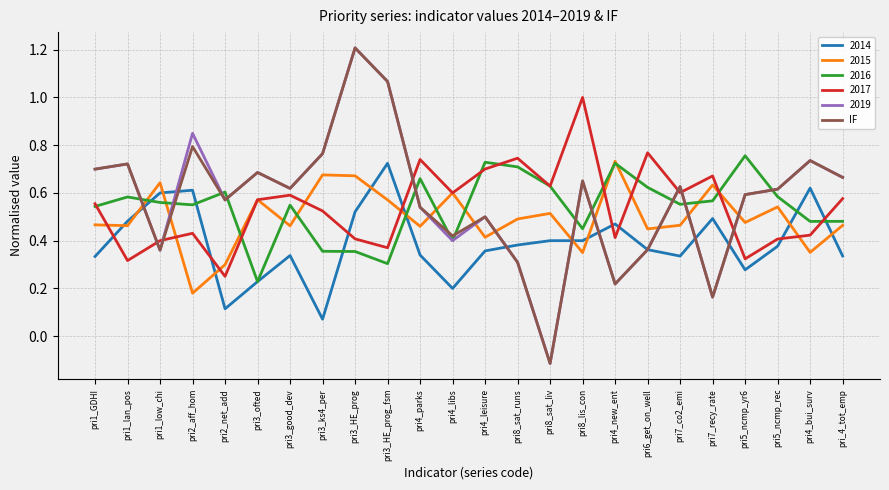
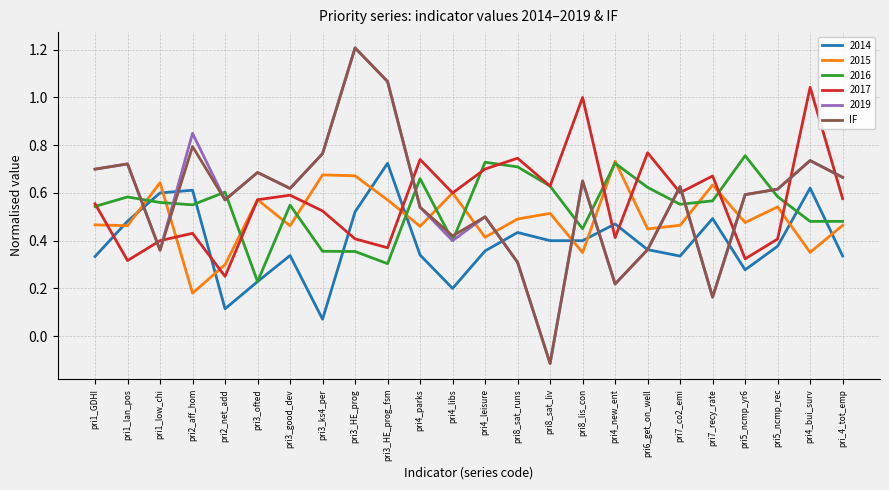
2014, pri8_sat_runs: 0.38 -> 0.43
2017, pri4_bui_surv: 0.42 -> 1.04
